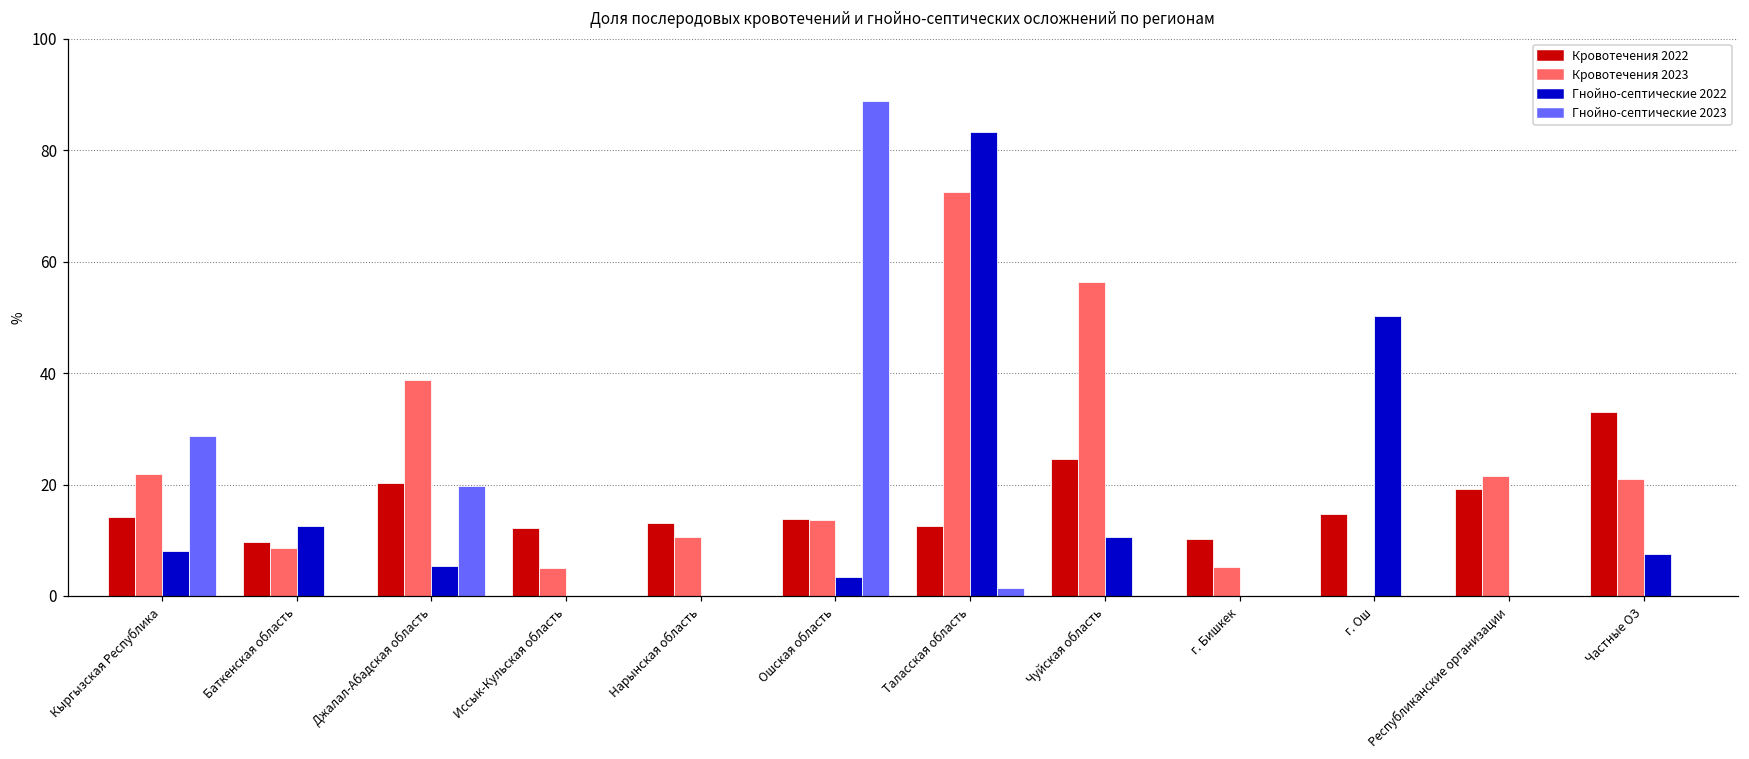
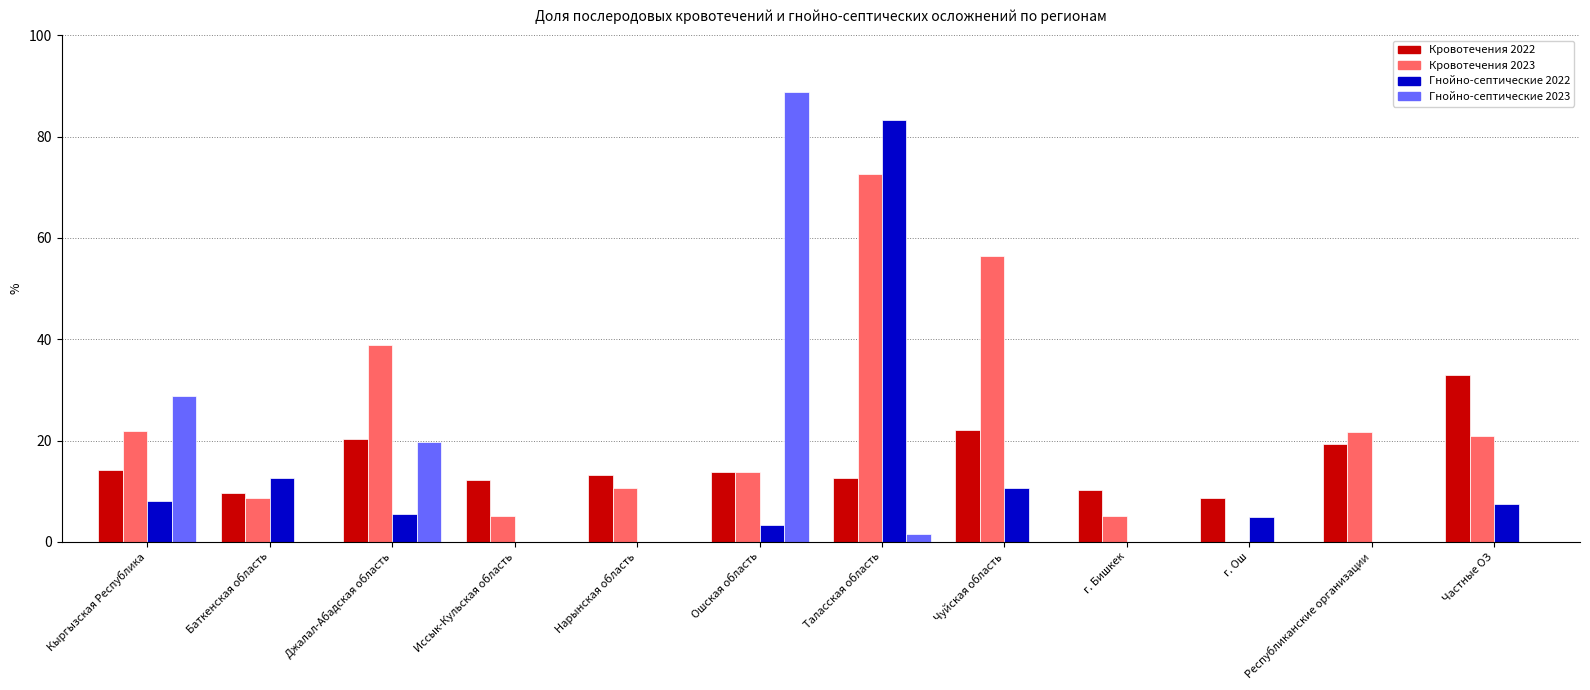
Кровотечения 2022, Чуйская область: 25 -> 22
Кровотечения 2022, г. Ош: 15 -> 9
Гнойно-септические 2022, г. Ош: 50 -> 5
